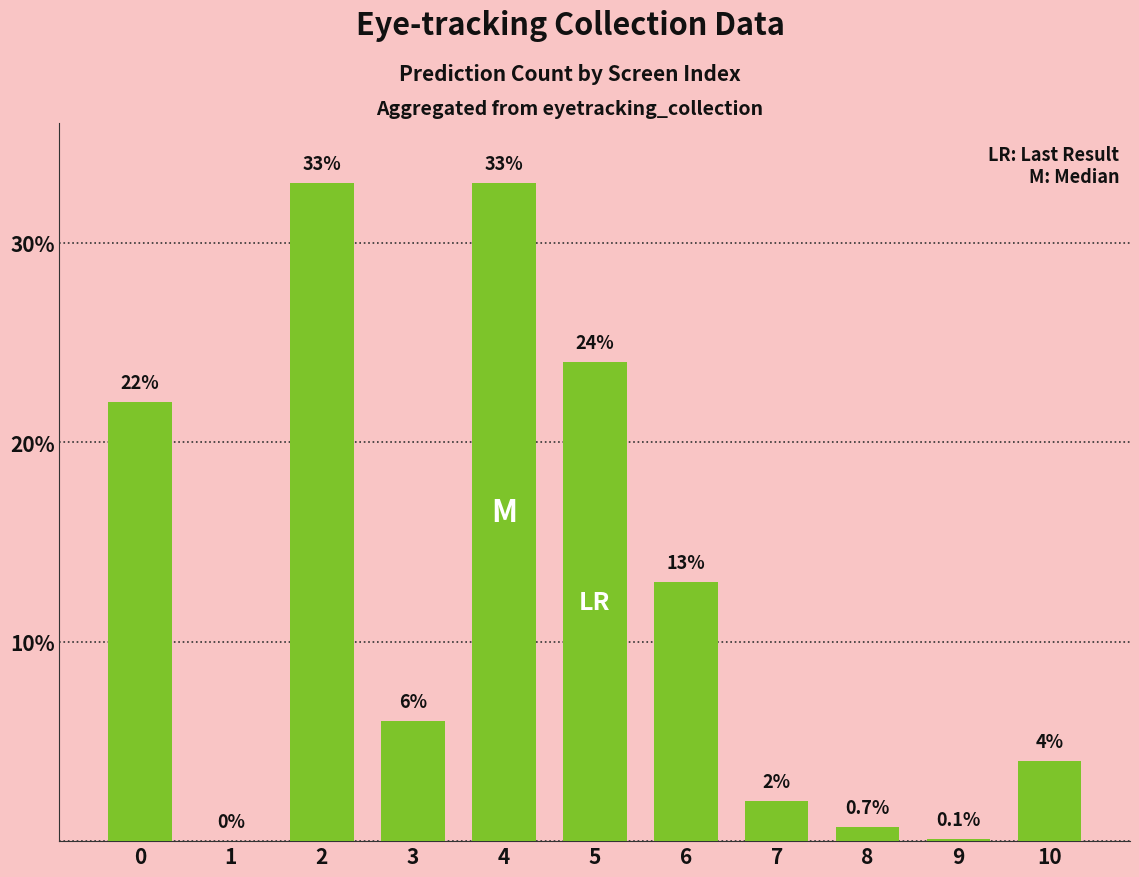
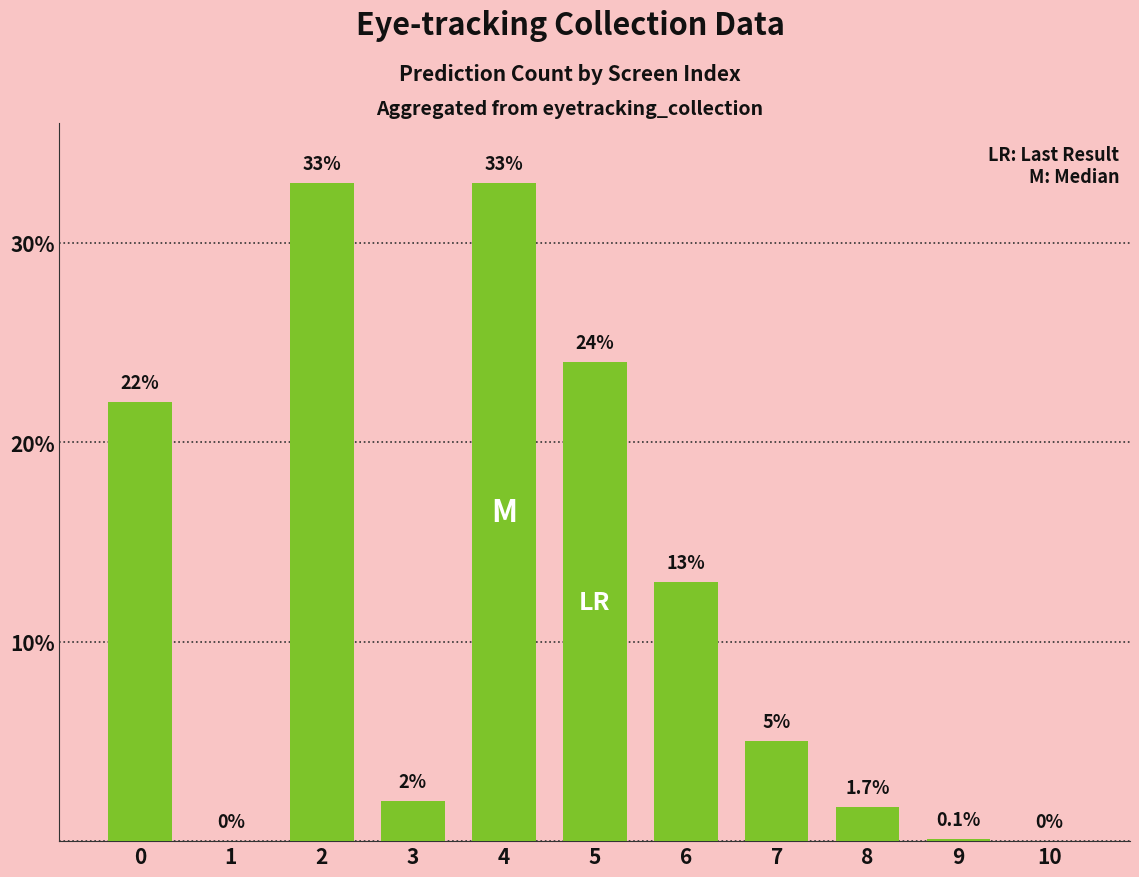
3: 6% -> 2%
7: 2% -> 5%
8: 0.7% -> 1.7%
10: 4% -> 0%
